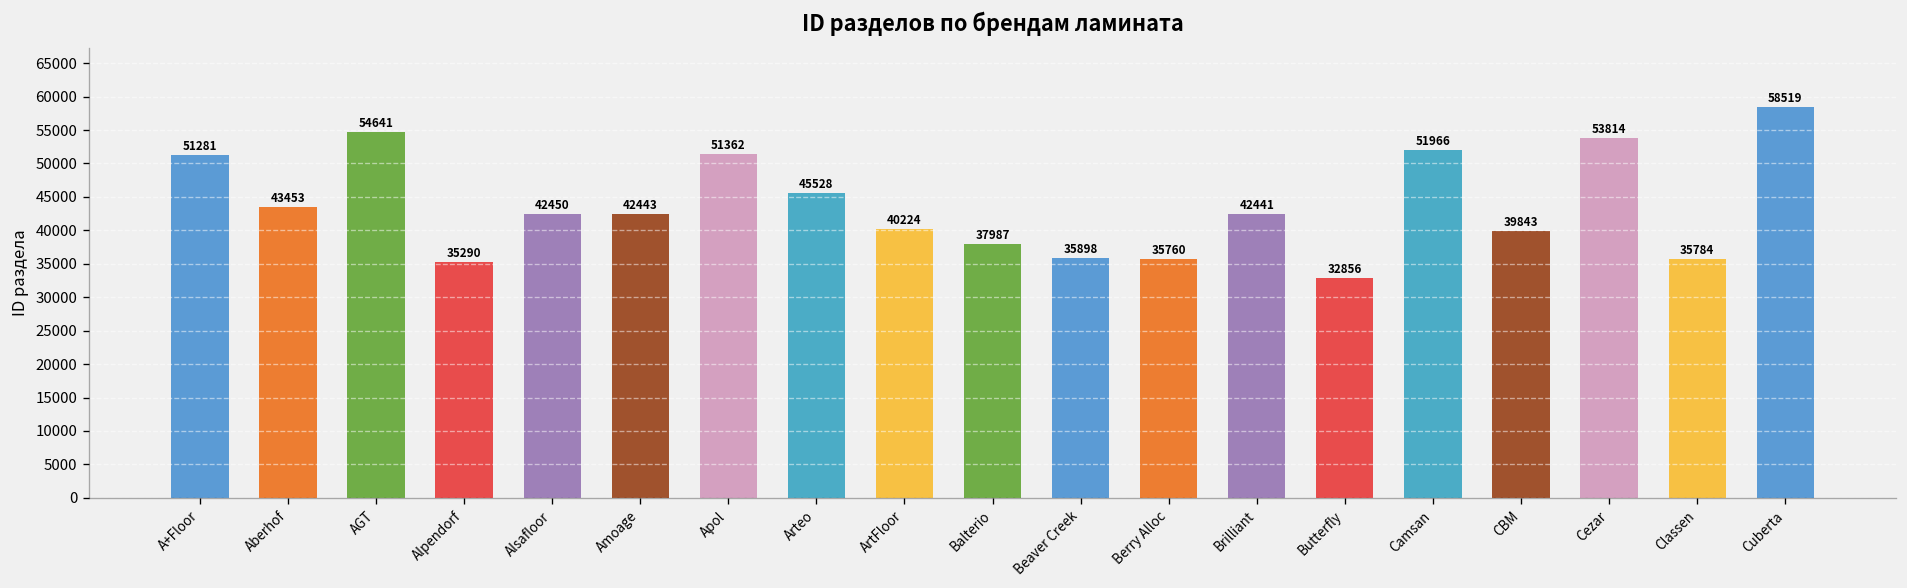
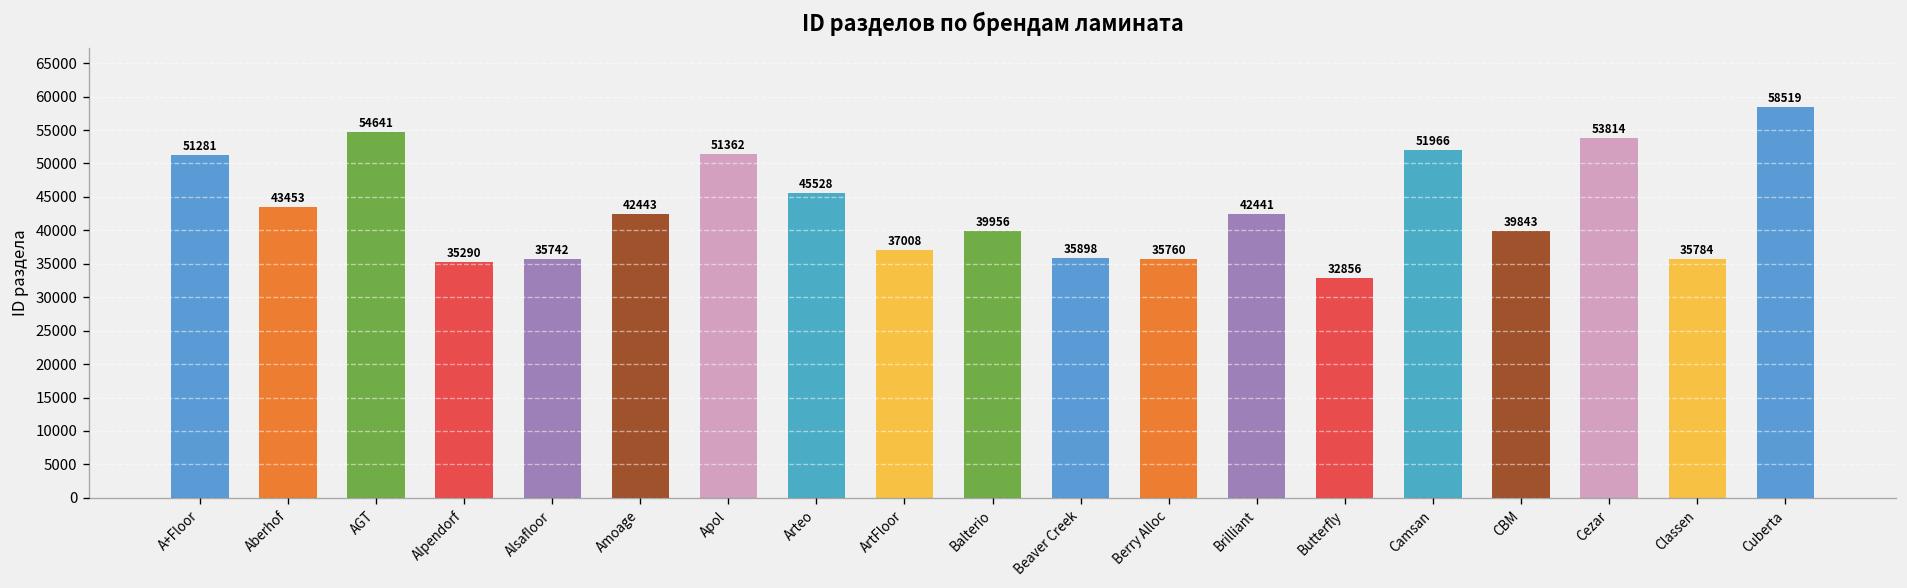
Alsafloor: 42450 -> 35742
ArtFloor: 40224 -> 37008
Balterio: 37987 -> 39956
